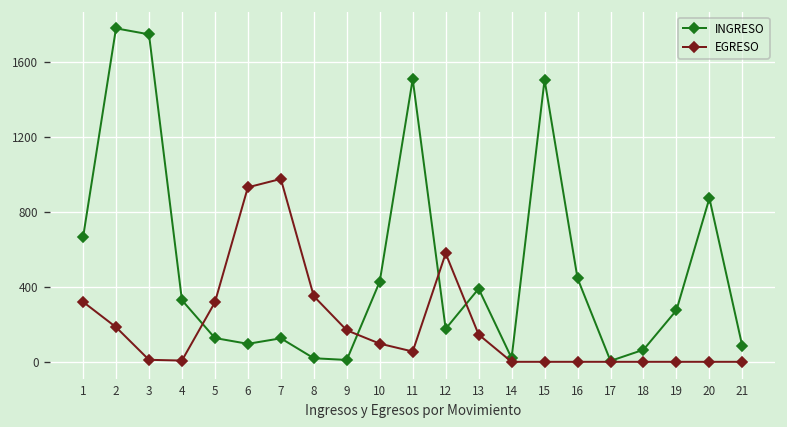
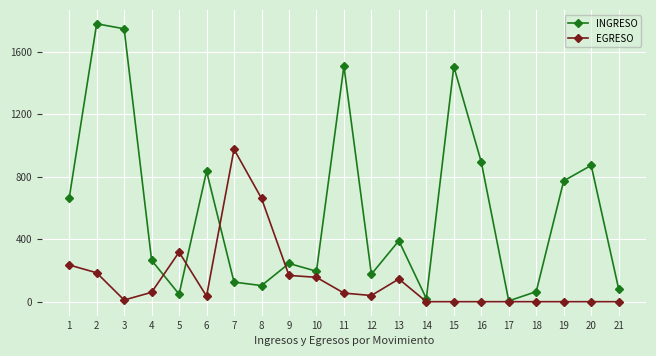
EGRESO, 1: 320 -> 240
INGRESO, 4: 330 -> 260
EGRESO, 4: 10 -> 60
INGRESO, 5: 130 -> 50
INGRESO, 6: 100 -> 830
EGRESO, 6: 930 -> 40
INGRESO, 8: 20 -> 100
EGRESO, 8: 350 -> 660
INGRESO, 9: 10 -> 240
INGRESO, 10: 430 -> 200
EGRESO, 10: 100 -> 160
EGRESO, 12: 580 -> 40
INGRESO, 16: 450 -> 890
INGRESO, 19: 280 -> 770
